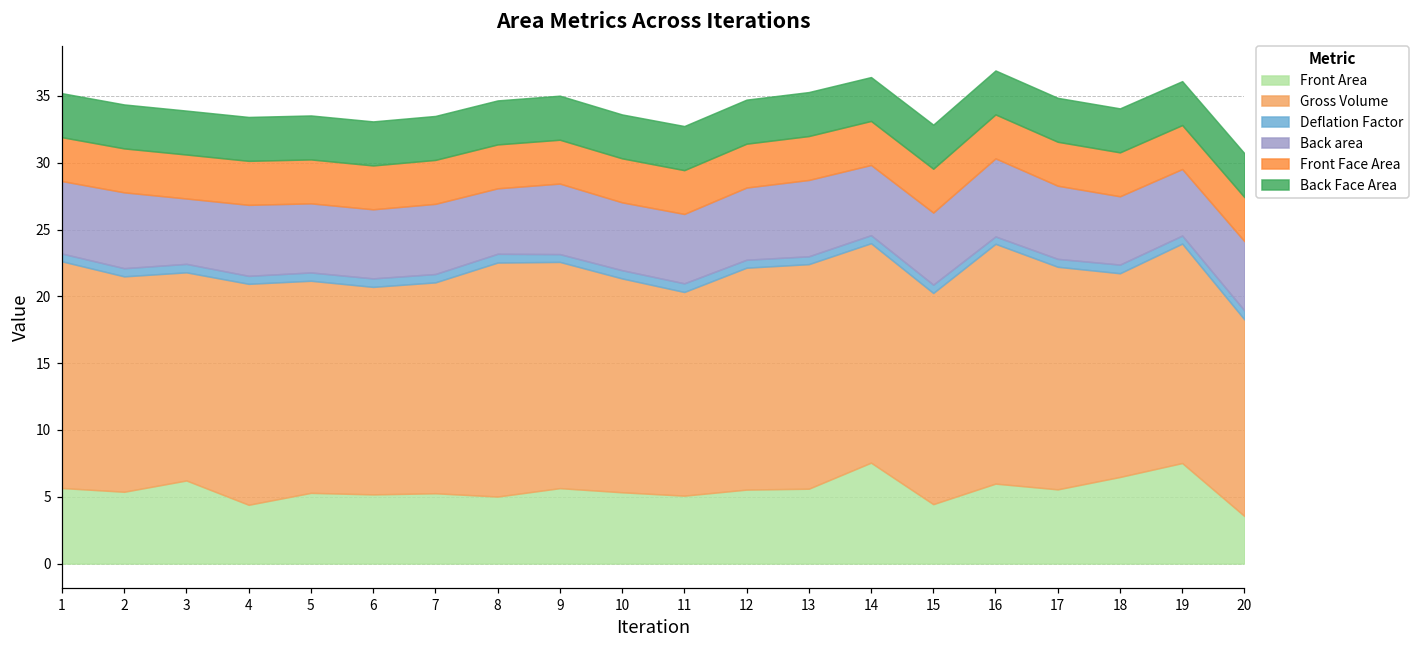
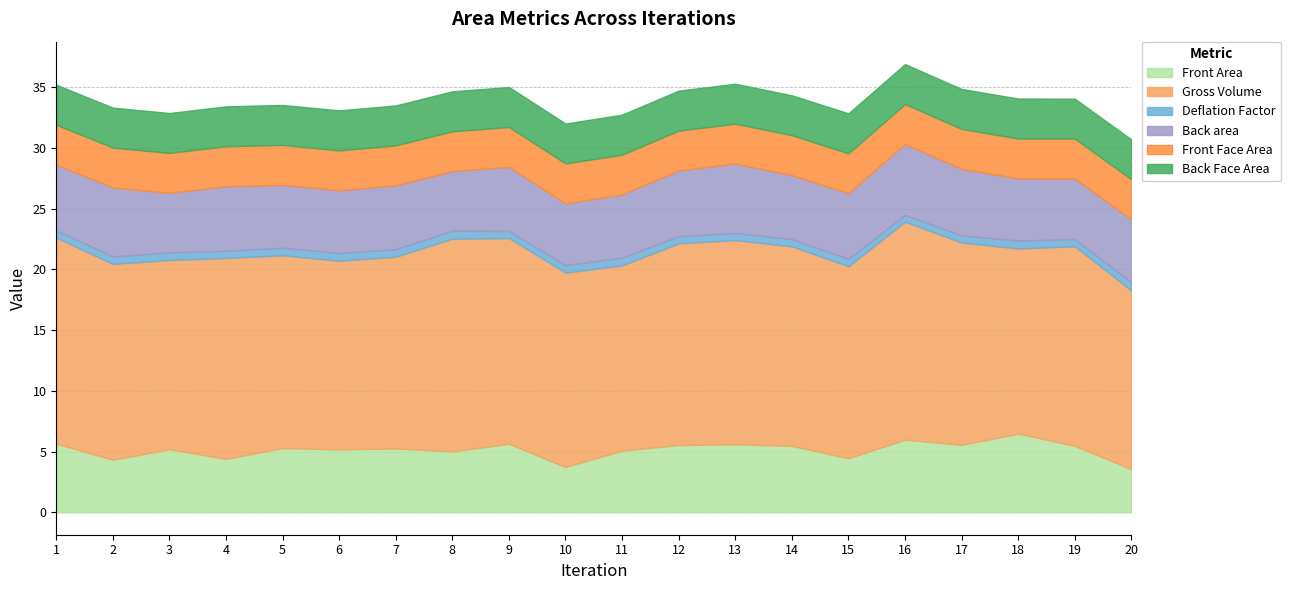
Front Area, 2: 5.4 -> 4.3
Front Area, 3: 6.2 -> 5.2
Front Area, 10: 5.3 -> 3.7
Front Area, 14: 7.6 -> 5.5
Front Area, 19: 7.5 -> 5.5
